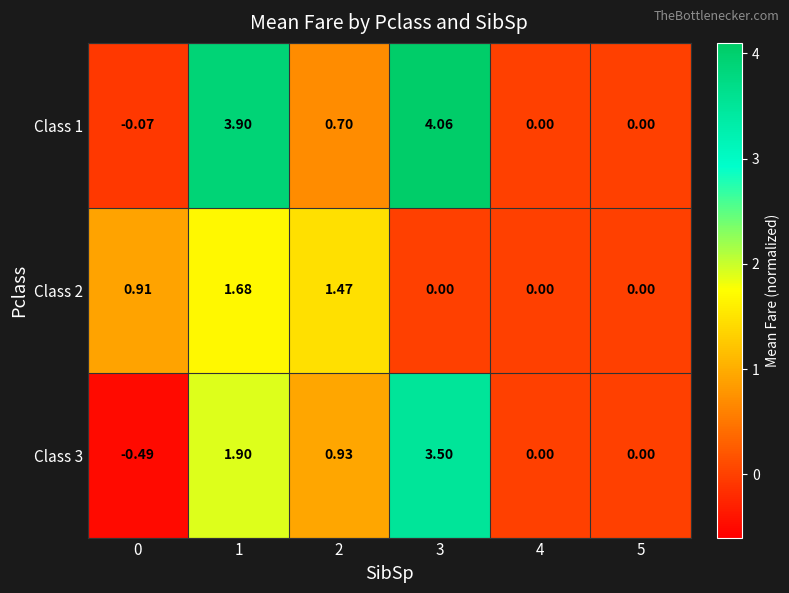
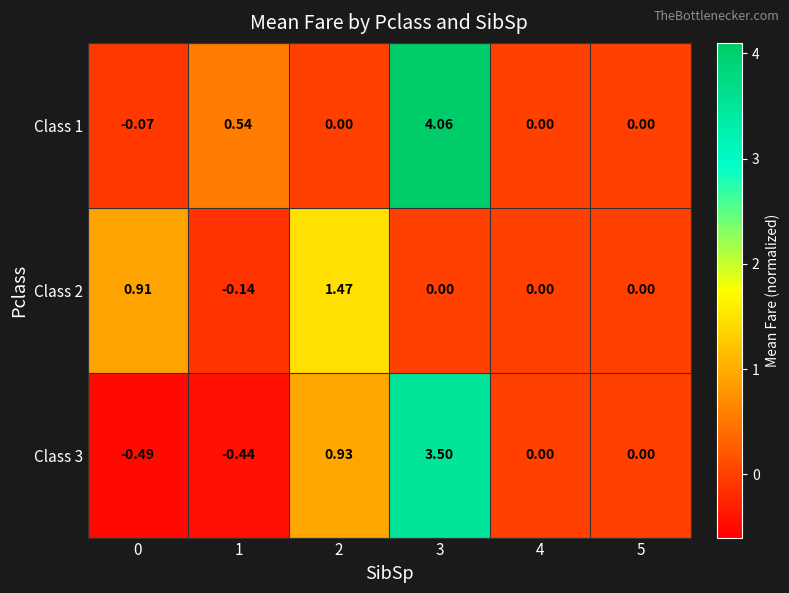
Class 1, 1: 3.90 -> 0.54
Class 1, 2: 0.70 -> 0.00
Class 2, 1: 1.68 -> -0.14
Class 3, 1: 1.90 -> -0.44
